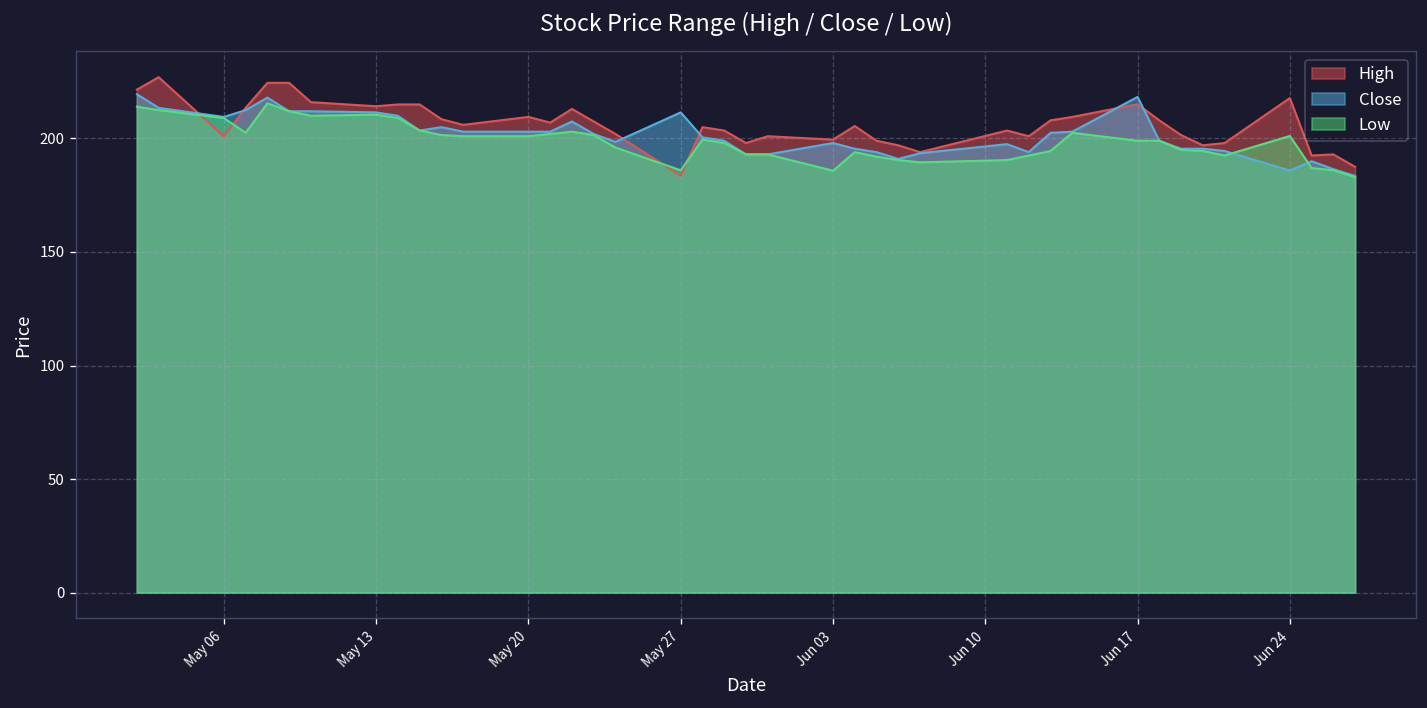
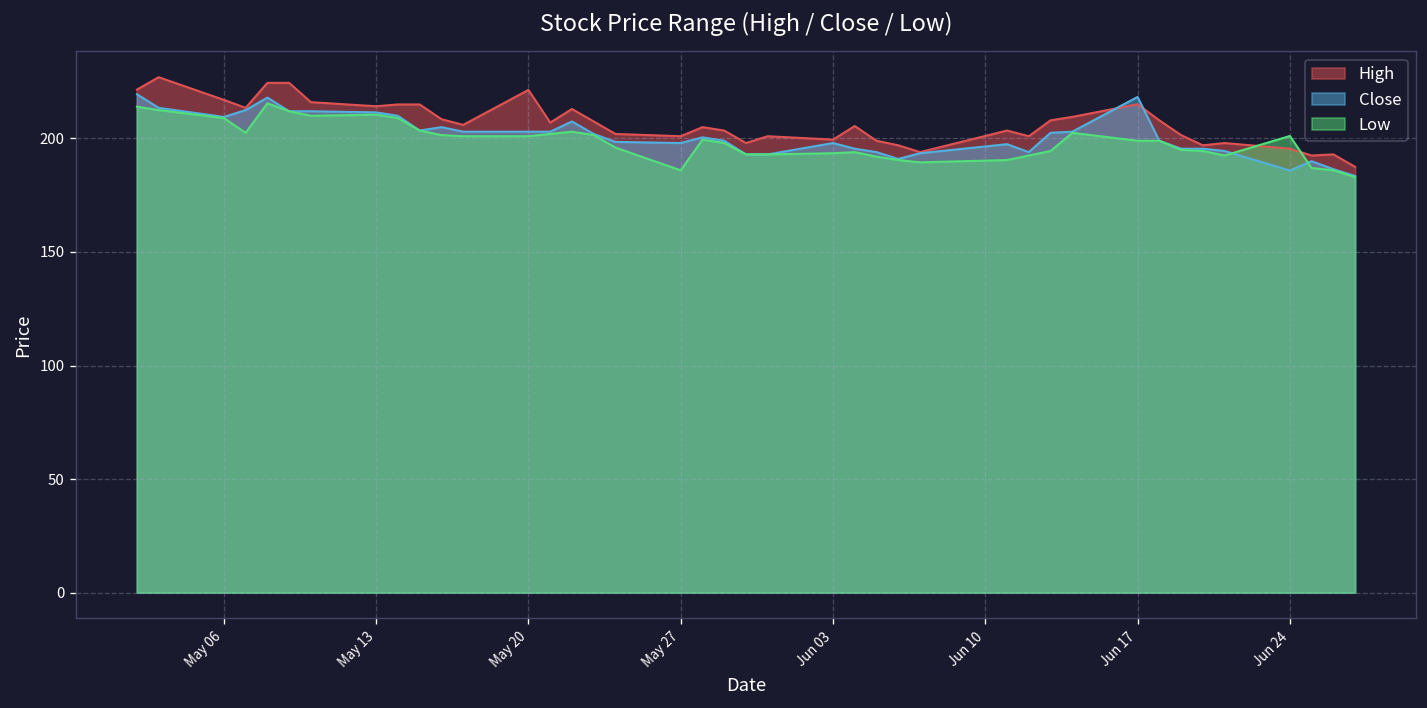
High, May 06: 201 -> 217
High, May 20: 210 -> 221
High, May 27: 184 -> 201
Close, May 27: 212 -> 198
Low, Jun 03: 186 -> 194
High, Jun 24: 218 -> 196
